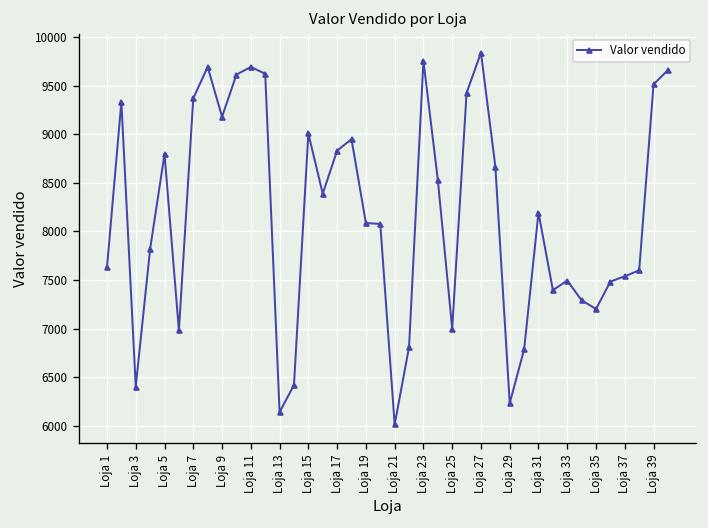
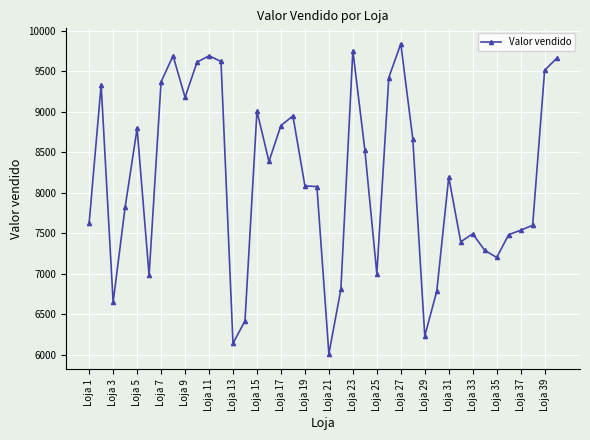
Loja 3: 6400 -> 6600
